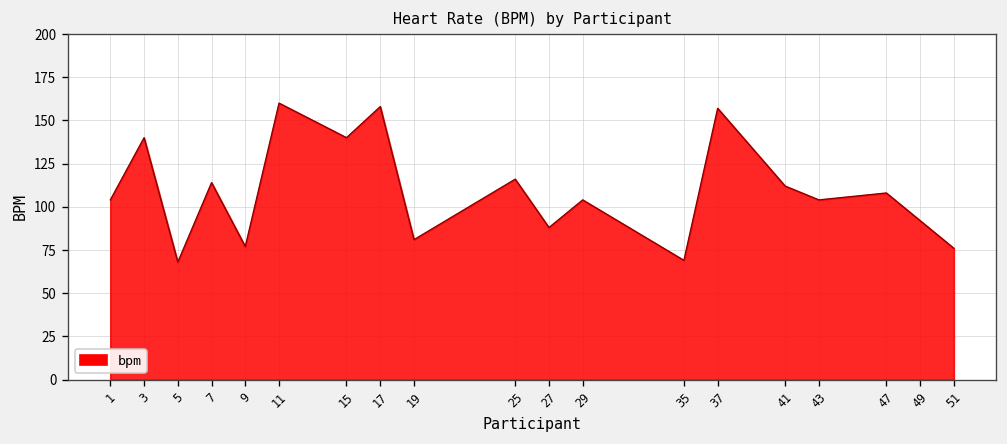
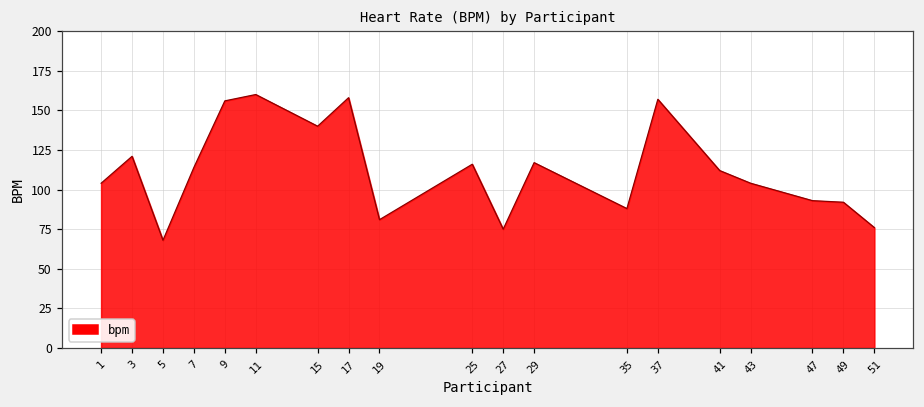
3: 140 -> 121
9: 77 -> 156
27: 88 -> 75
29: 104 -> 117
35: 69 -> 88
47: 108 -> 93
